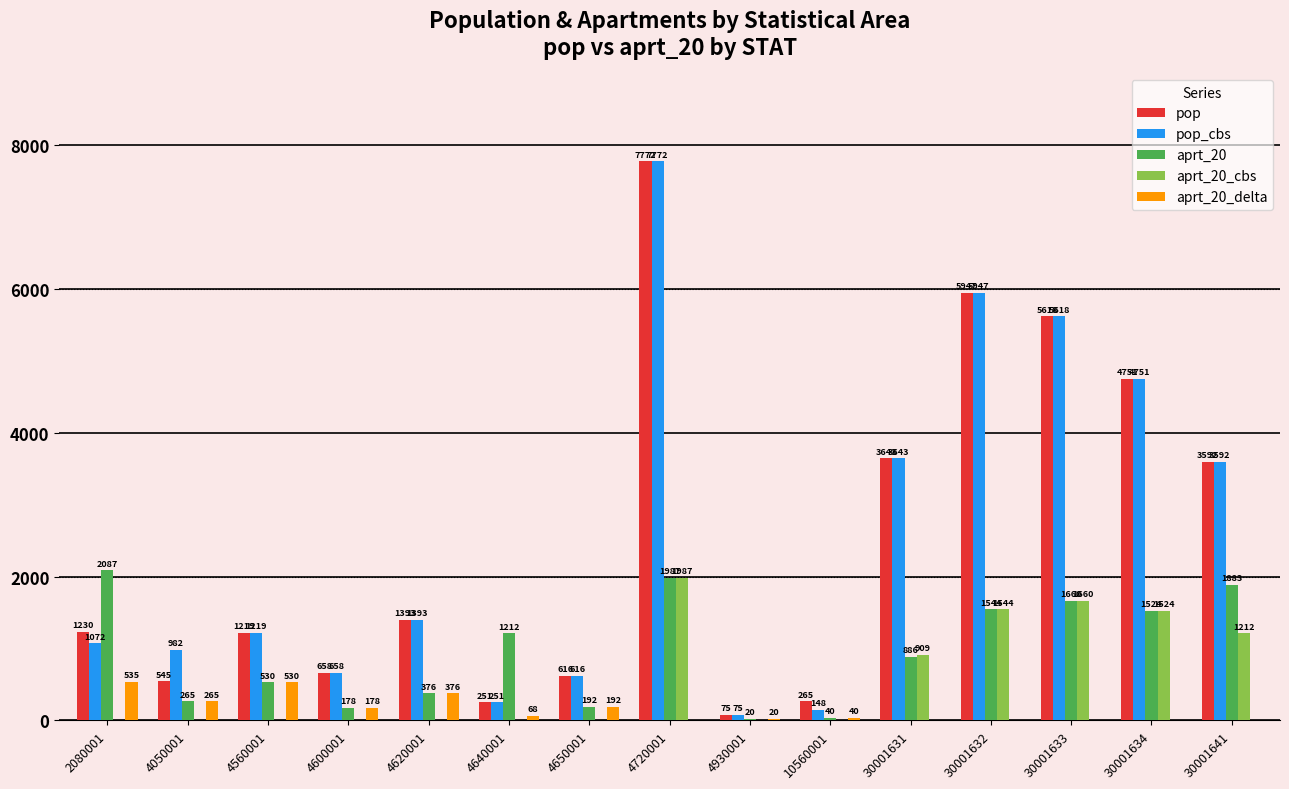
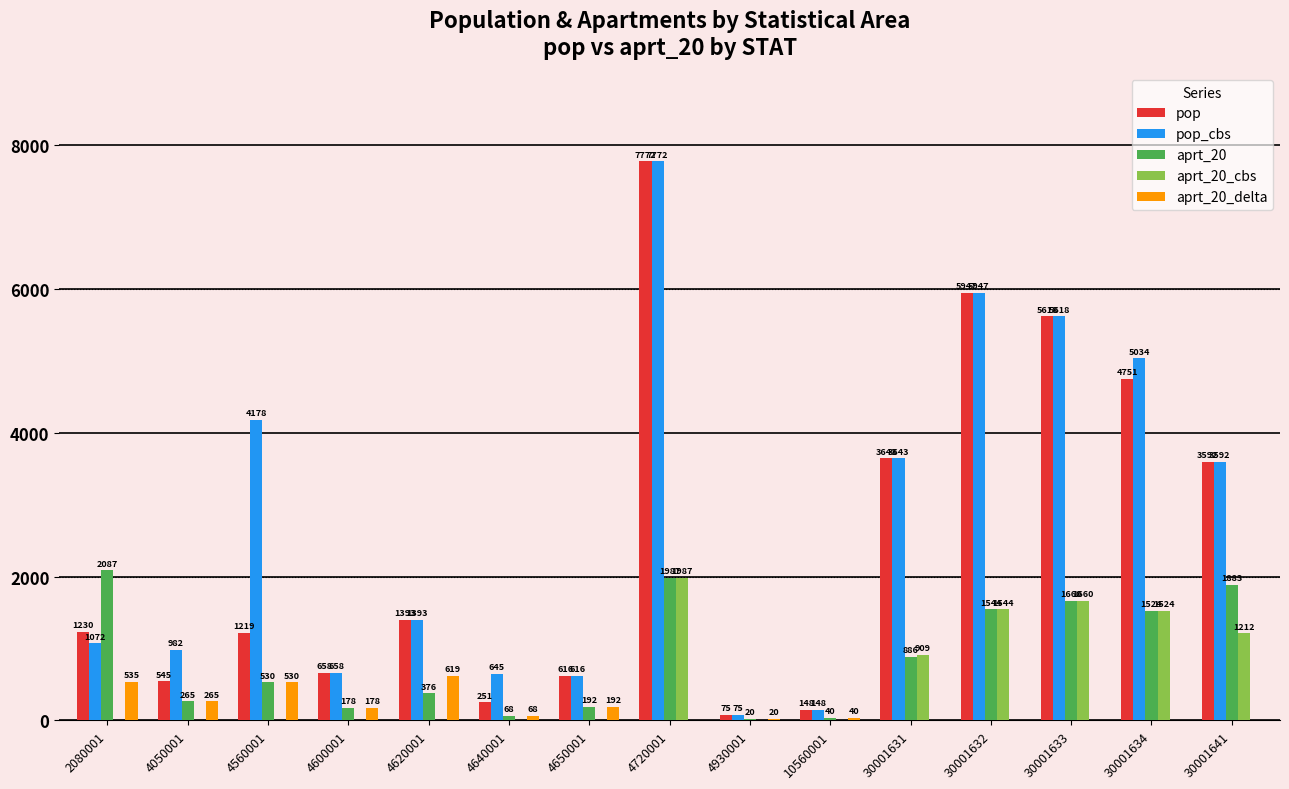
pop_cbs, 4560001: 1219 -> 4178
aprt_20_delta, 4620001: 376 -> 619
pop_cbs, 4640001: 251 -> 645
aprt_20, 4640001: 1212 -> 68
pop, 10560001: 265 -> 148
pop_cbs, 30001634: 4751 -> 5034
